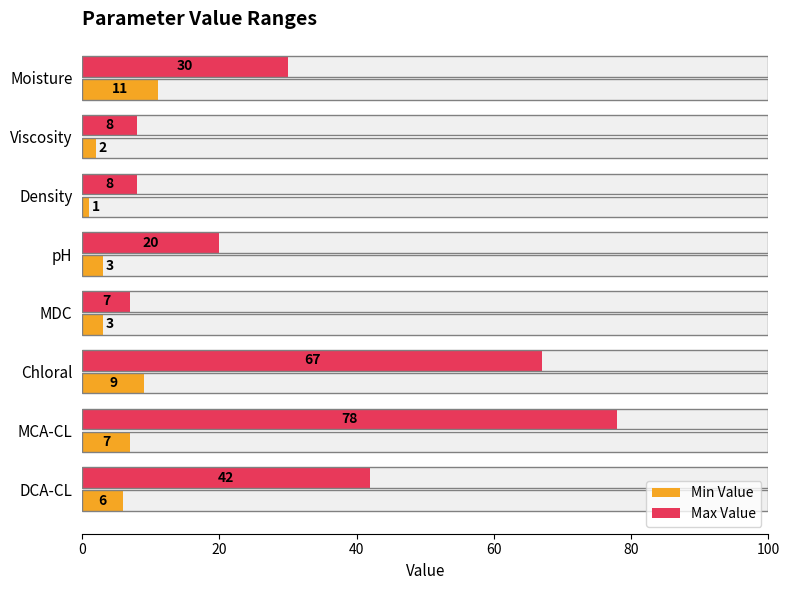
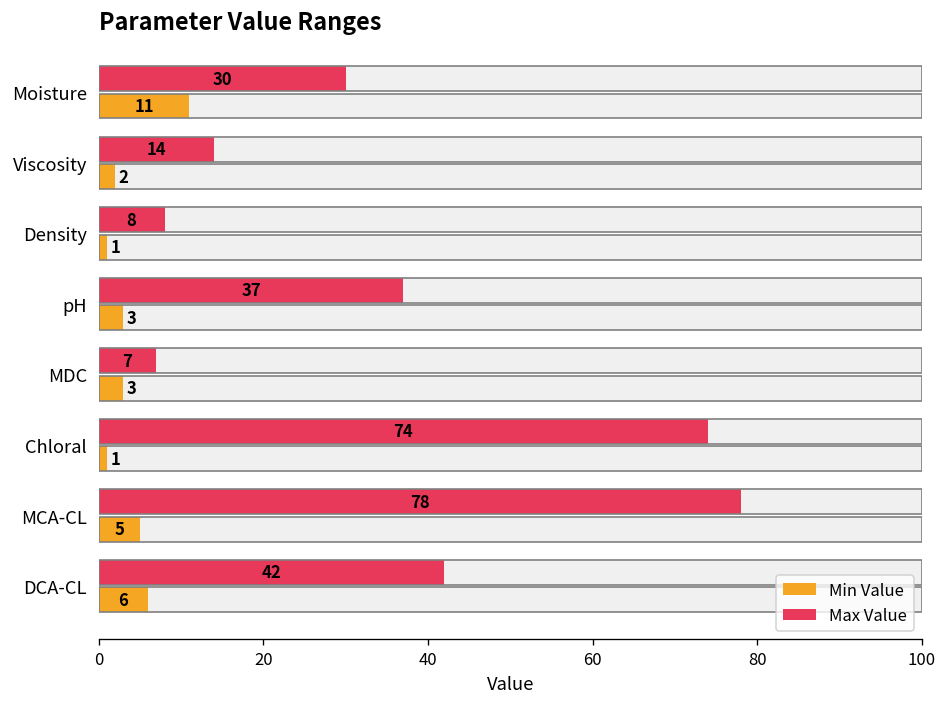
Max Value, Viscosity: 8 -> 14
Max Value, pH: 20 -> 37
Max Value, Chloral: 67 -> 74
Min Value, Chloral: 9 -> 1
Min Value, MCA-CL: 7 -> 5
